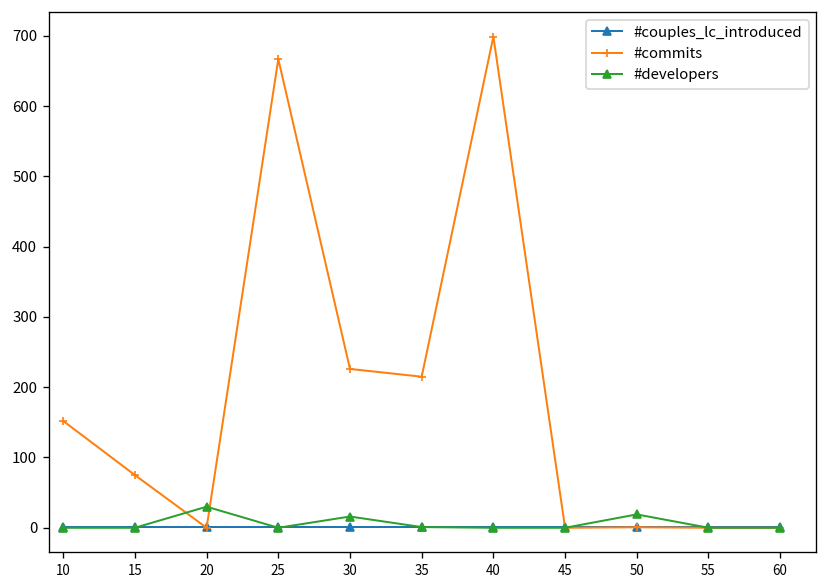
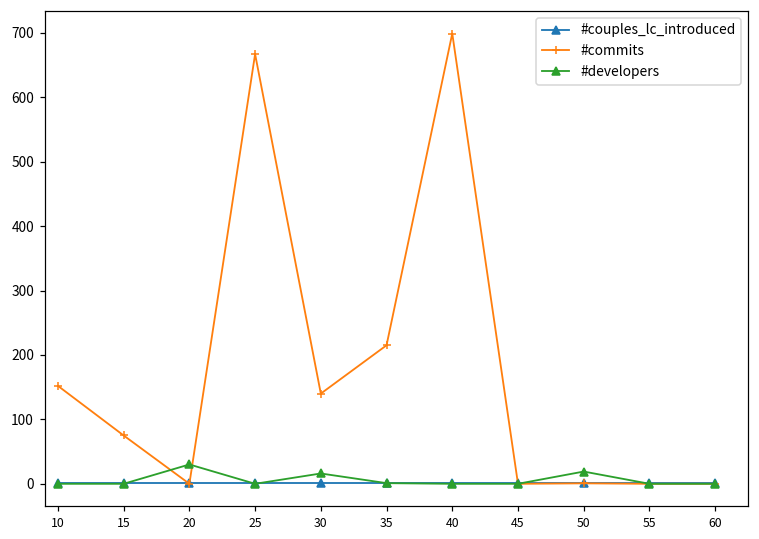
#commits, 30: 230 -> 140
